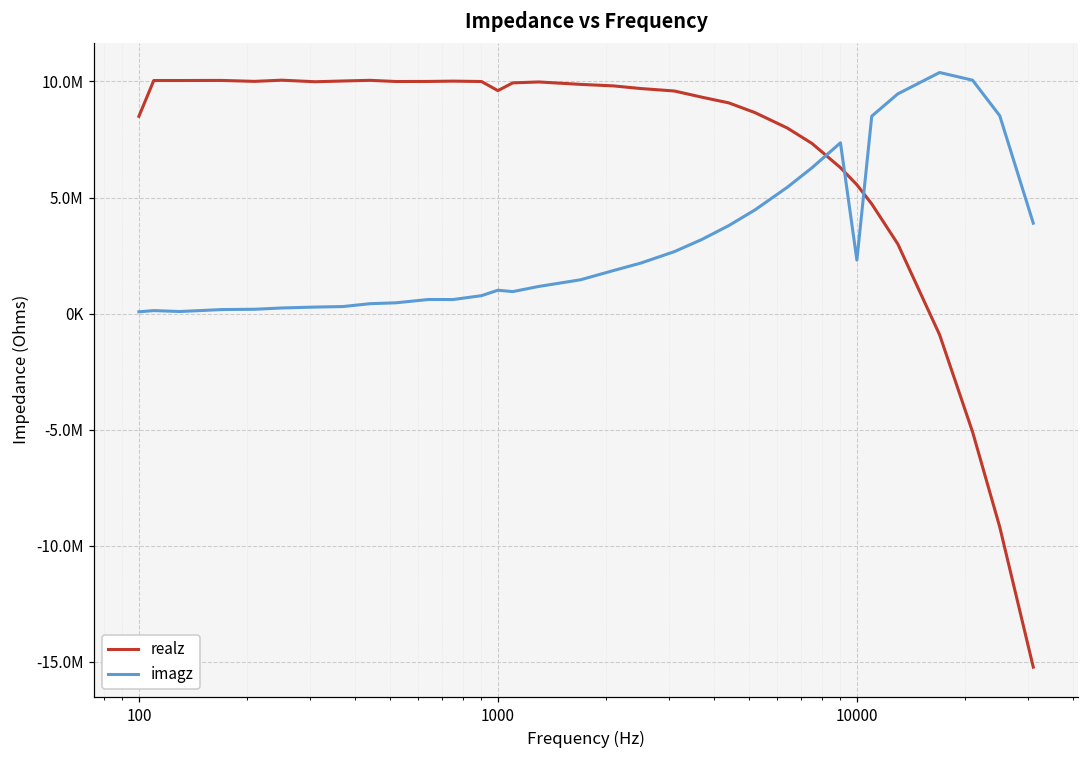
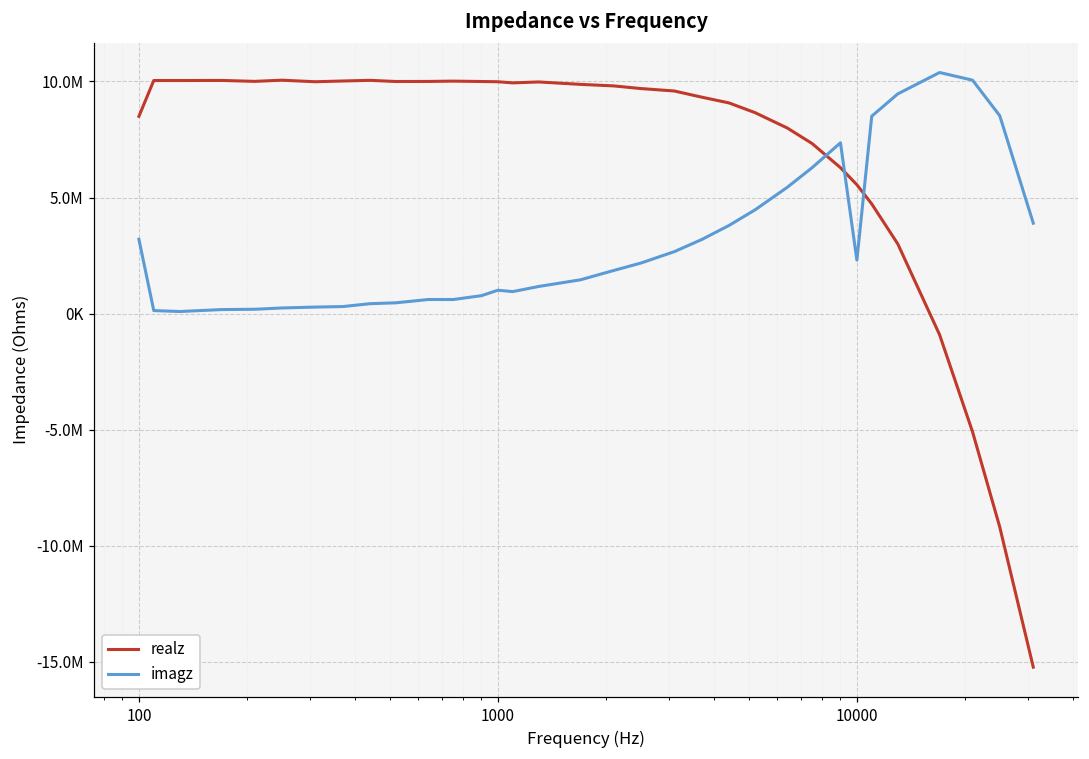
imagz, 100: 100000 -> 3200000
realz, 1000: 9600000 -> 10000000
